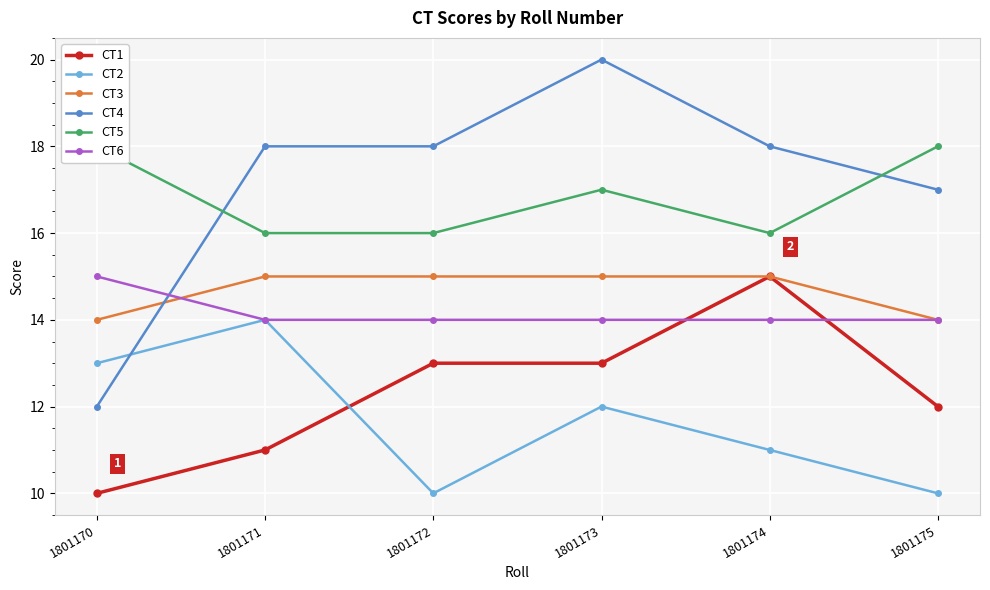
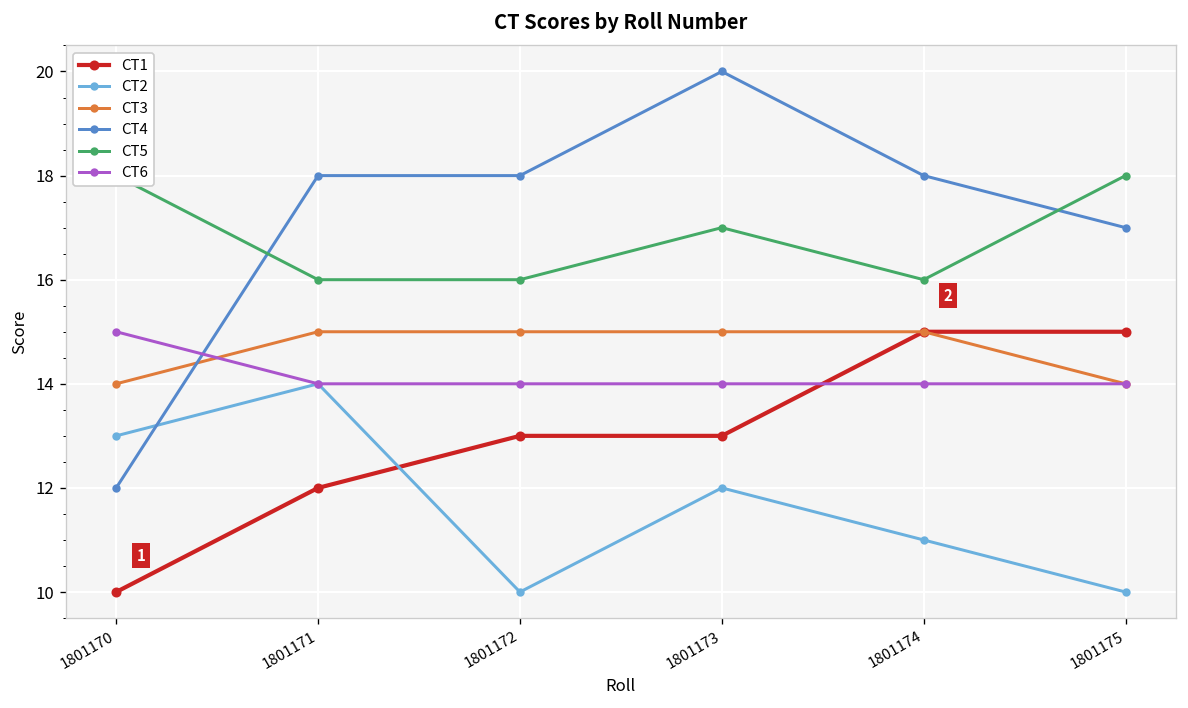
CT1, 1801171: 11 -> 12
CT1, 1801175: 12 -> 15
